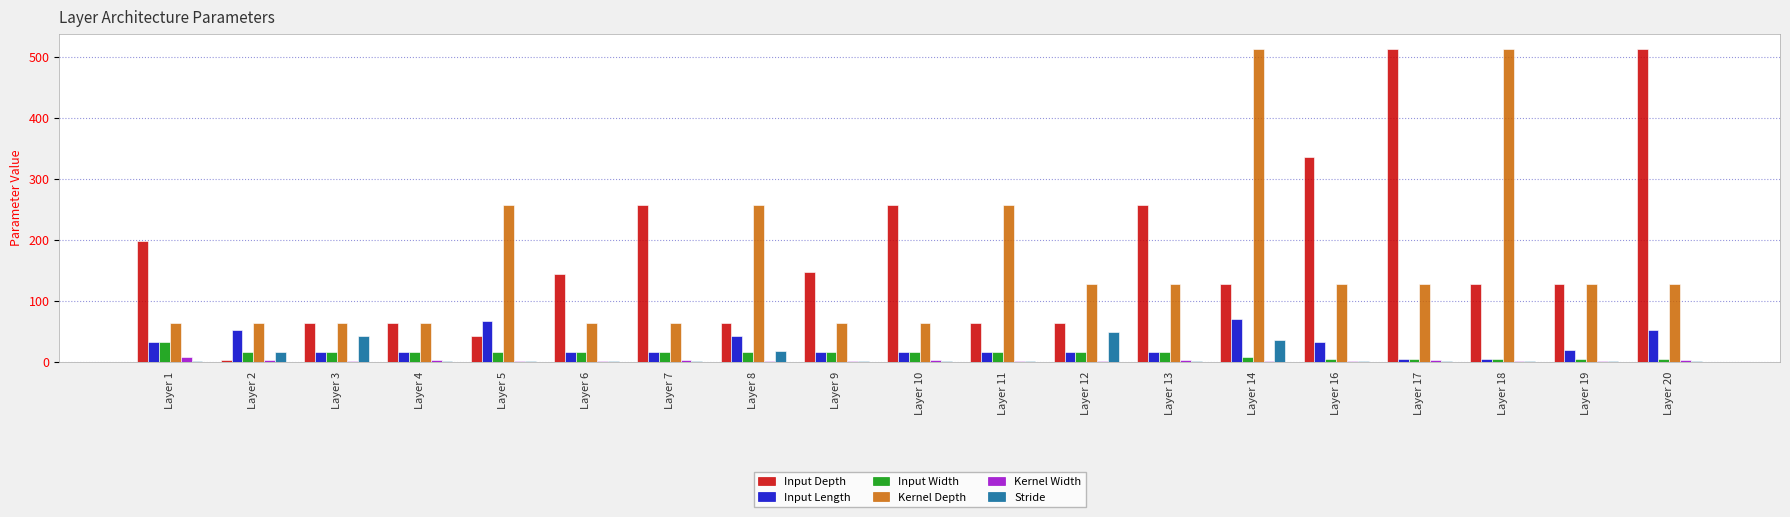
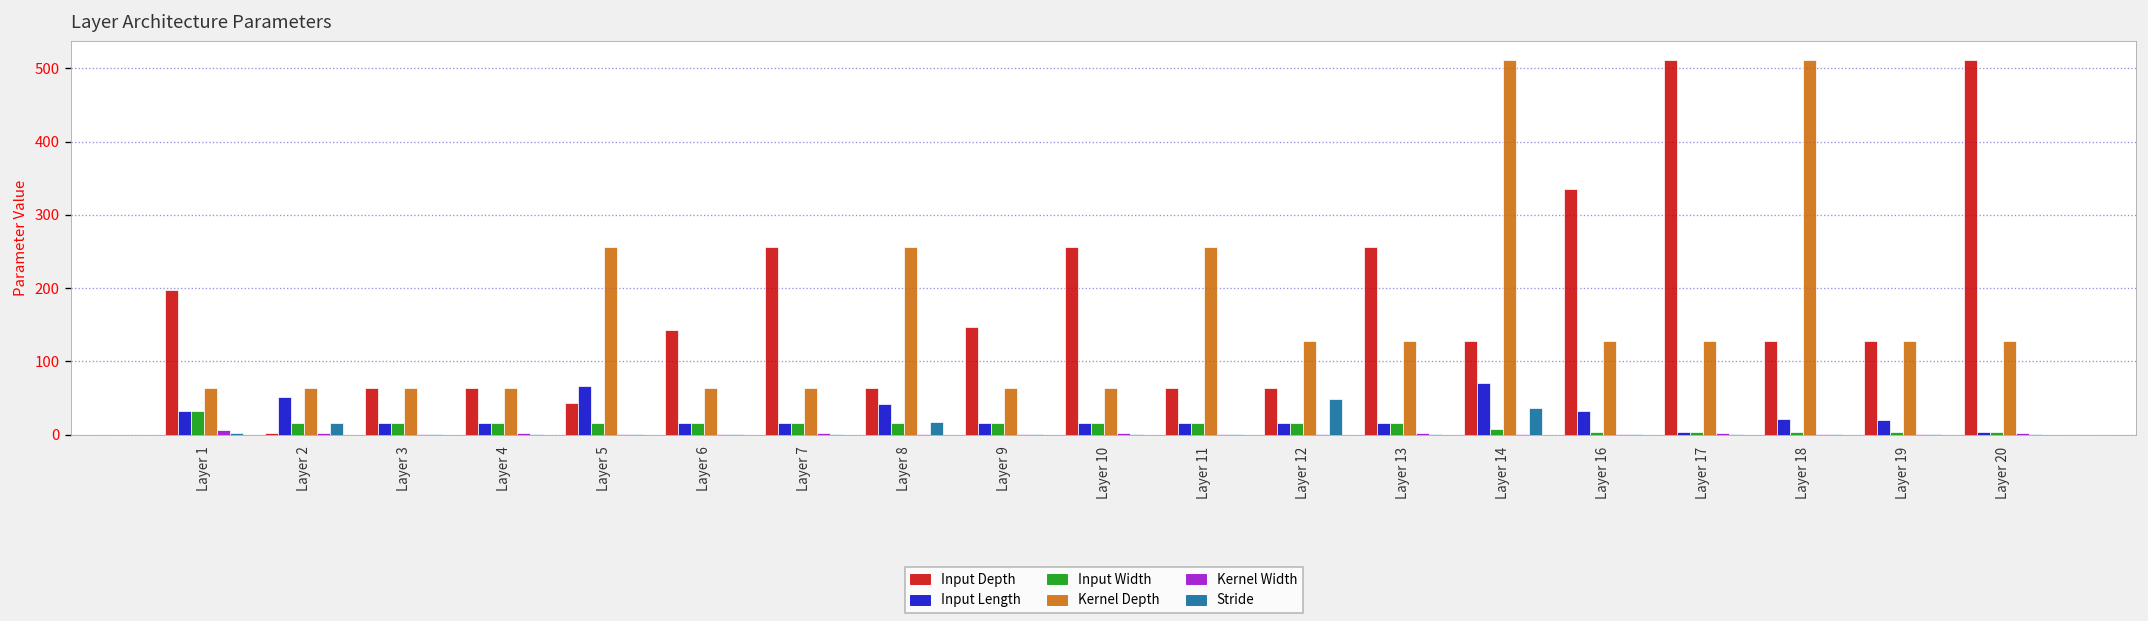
Stride, Layer 3: 40 -> 0
Input Length, Layer 18: 0 -> 20
Input Length, Layer 20: 50 -> 0
